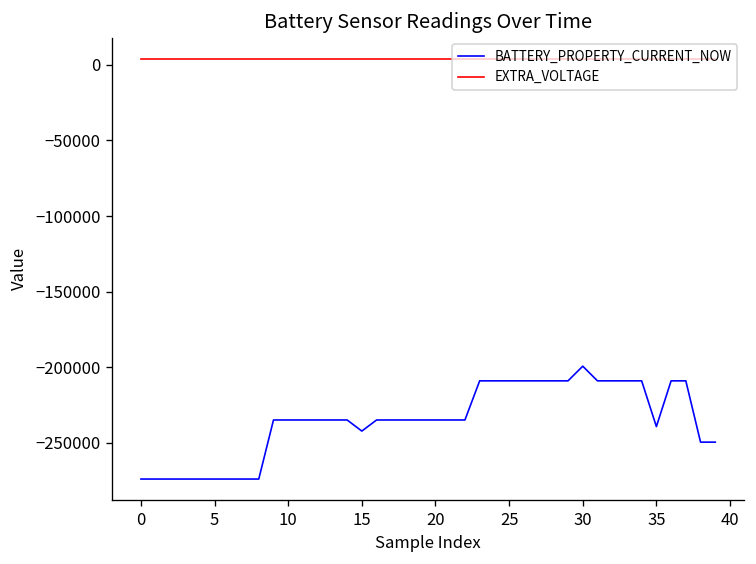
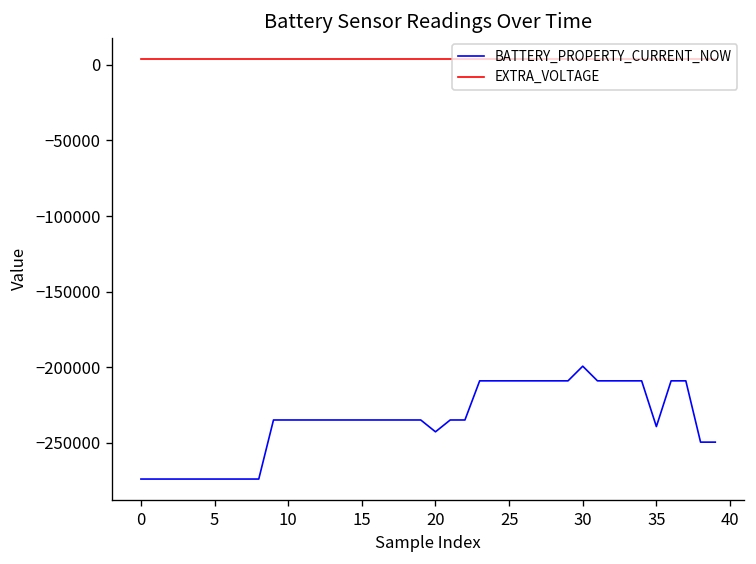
BATTERY_PROPERTY_CURRENT_NOW, 15: -242000 -> -235000
BATTERY_PROPERTY_CURRENT_NOW, 20: -235000 -> -243000
